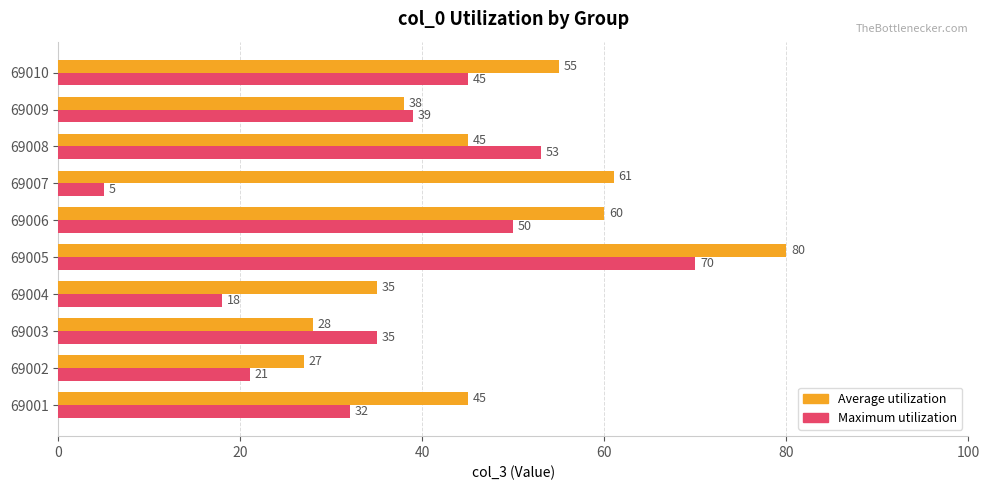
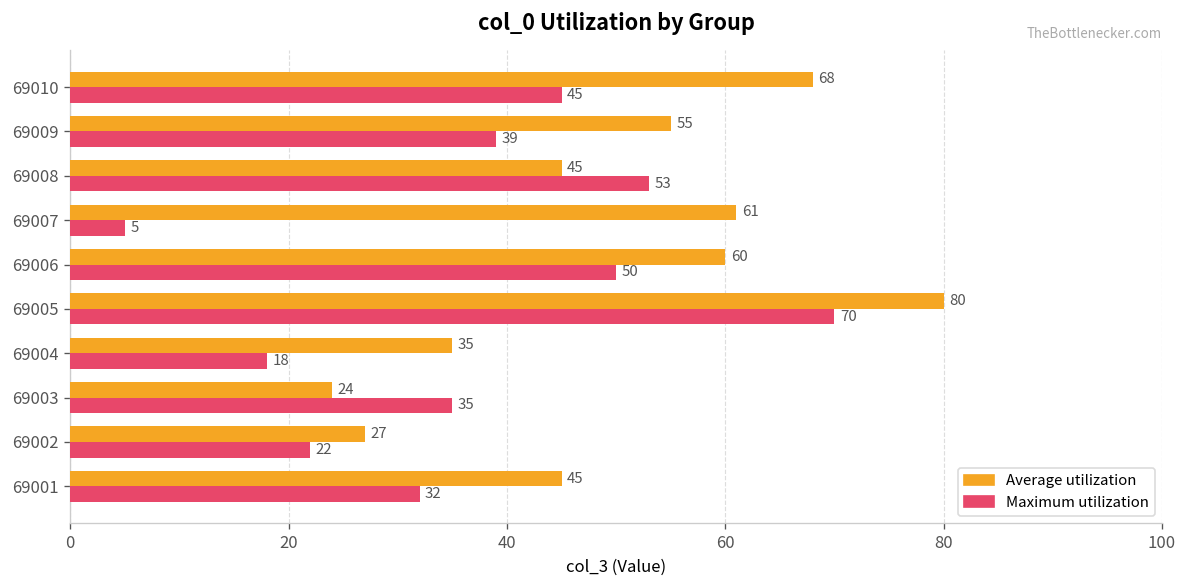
Average utilization, 69010: 55 -> 68
Average utilization, 69009: 38 -> 55
Average utilization, 69003: 28 -> 24
Maximum utilization, 69002: 21 -> 22
